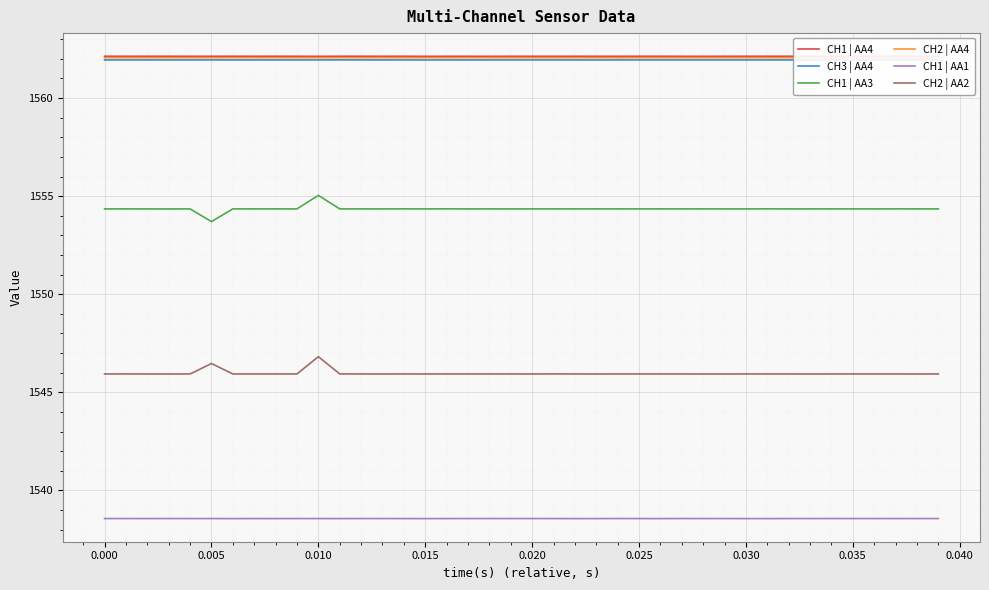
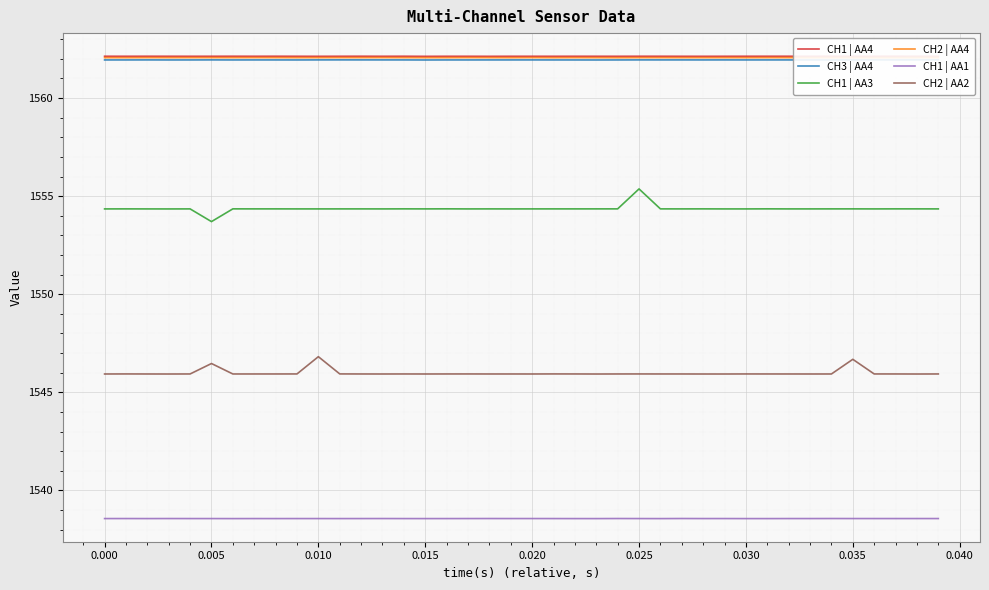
CH1 | AA3, 0.010: 1555.0 -> 1554.3
CH1 | AA3, 0.025: 1554.4 -> 1555.4
CH2 | AA2, 0.035: 1545.9 -> 1546.7
